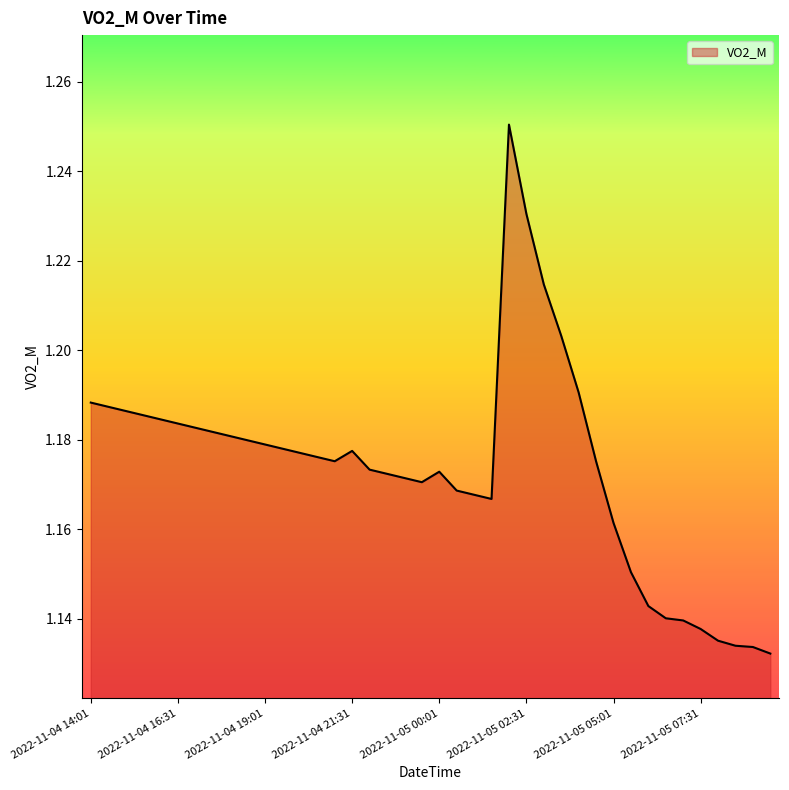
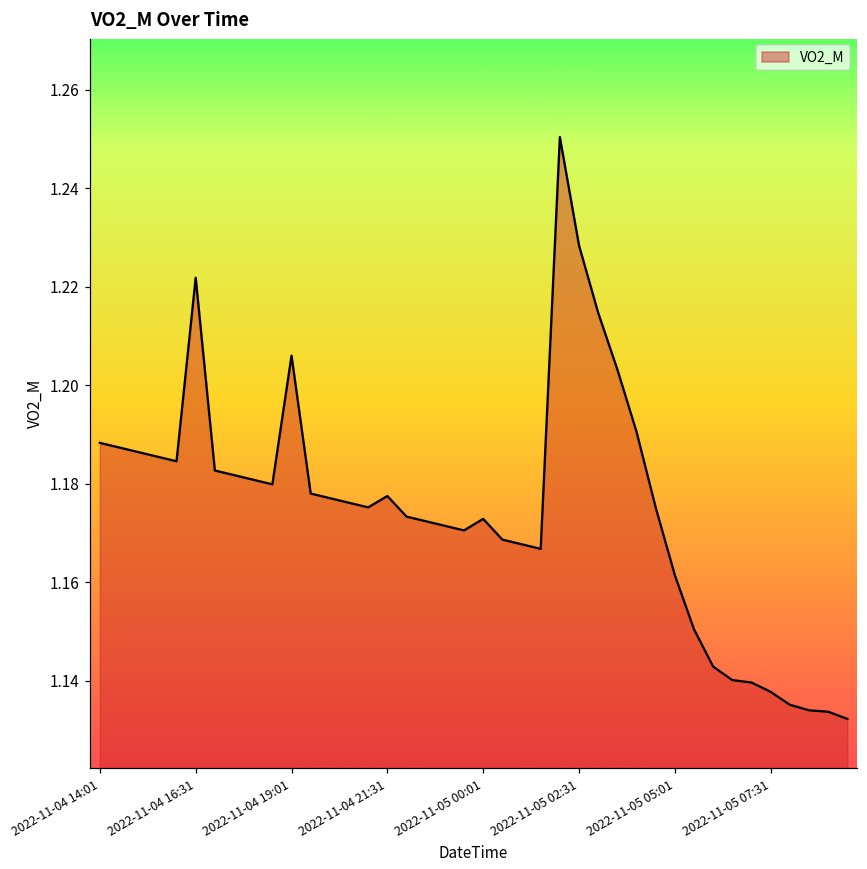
2022-11-04 16:31: 1.184 -> 1.222
2022-11-04 19:01: 1.179 -> 1.206
2022-11-05 02:31: 1.230 -> 1.228
